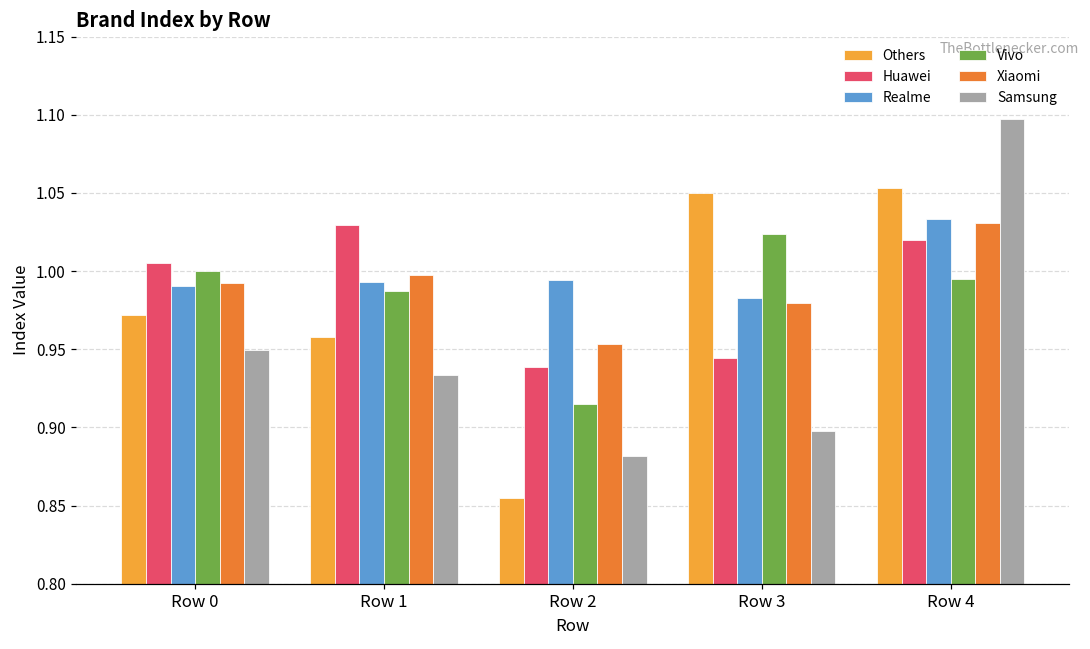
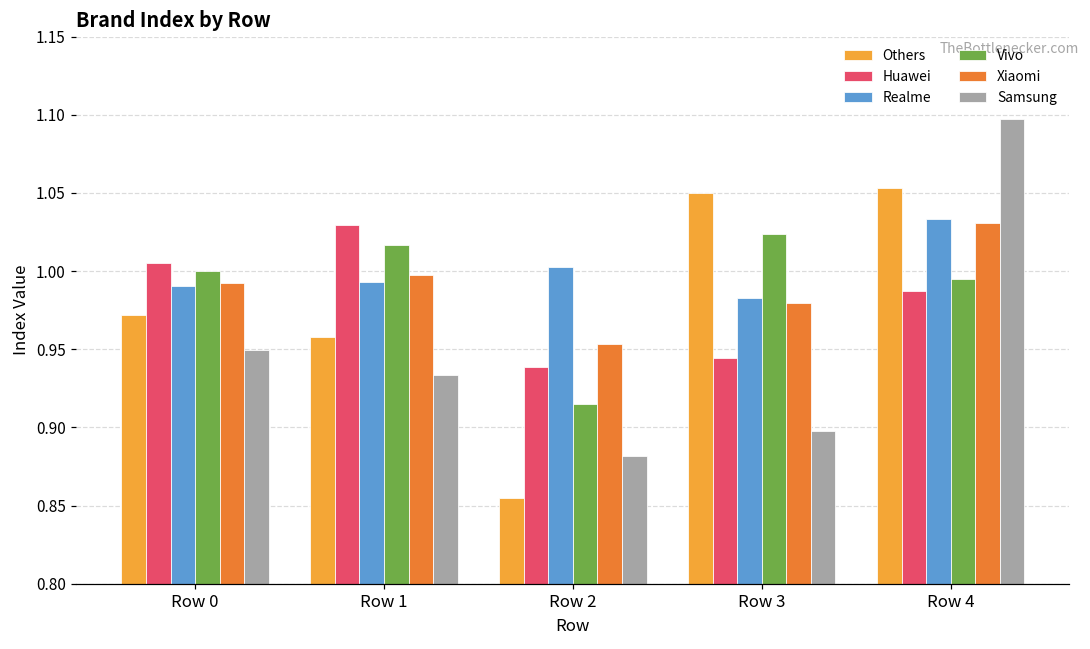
Vivo, Row 1: 0.987 -> 1.017
Realme, Row 2: 0.994 -> 1.002
Huawei, Row 4: 1.020 -> 0.987
